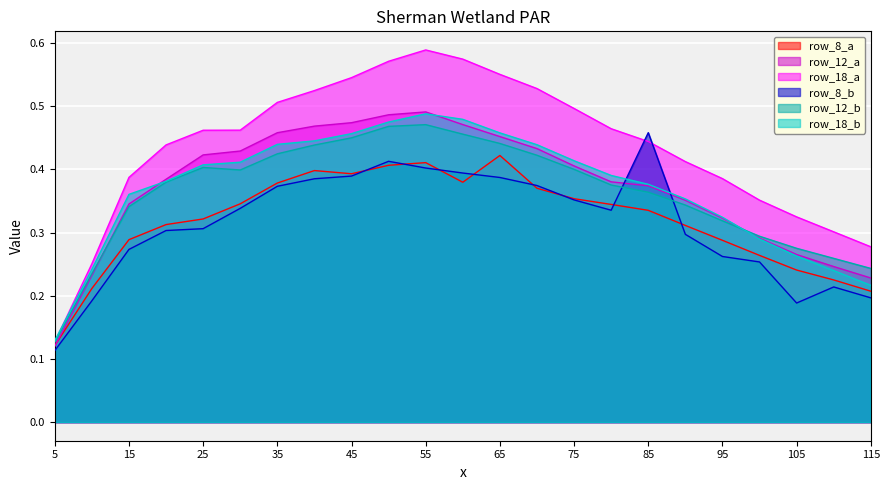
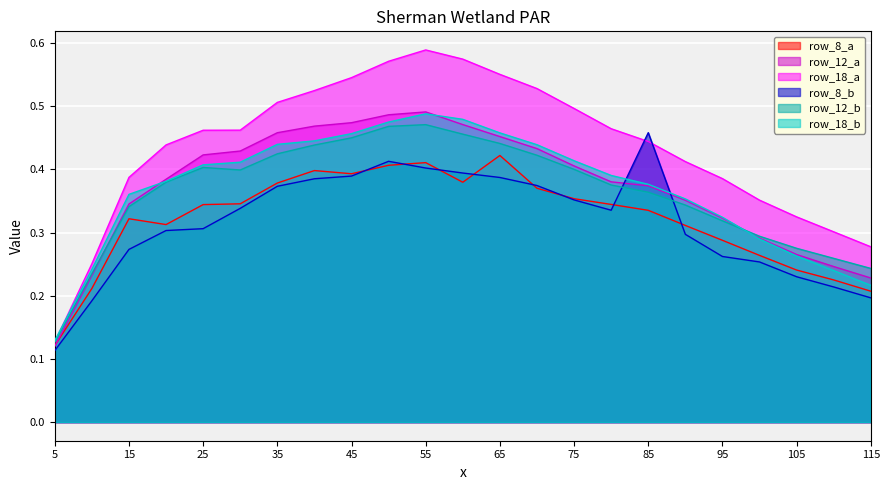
row_8_a, 15: 0.29 -> 0.32
row_8_a, 25: 0.32 -> 0.34
row_8_b, 105: 0.19 -> 0.23
